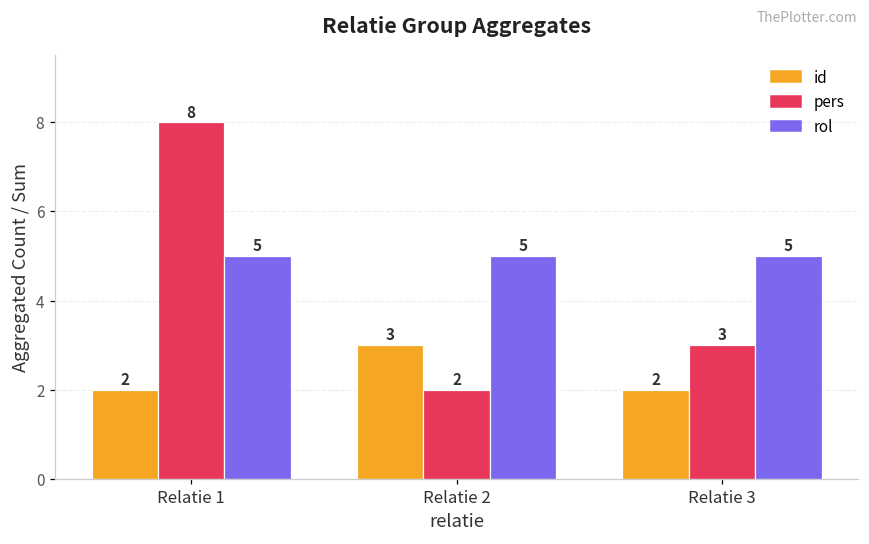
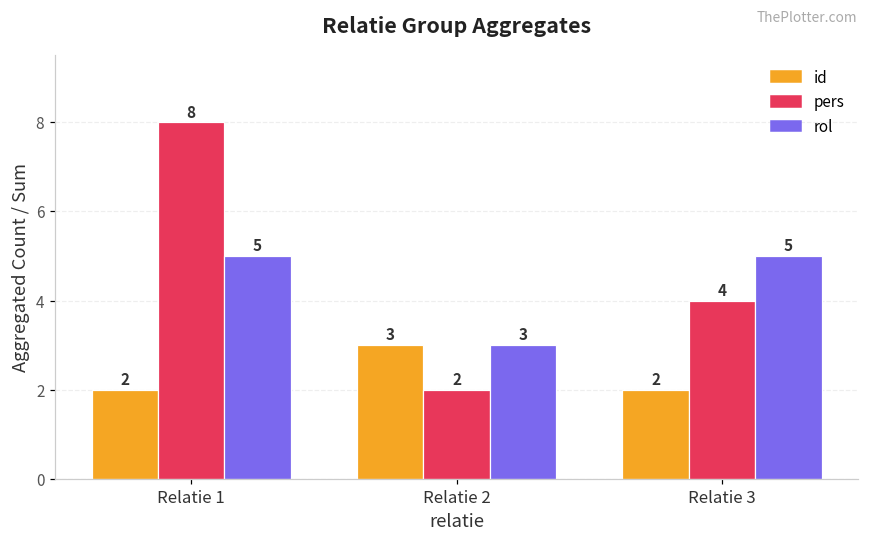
rol, Relatie 2: 5 -> 3
pers, Relatie 3: 3 -> 4
